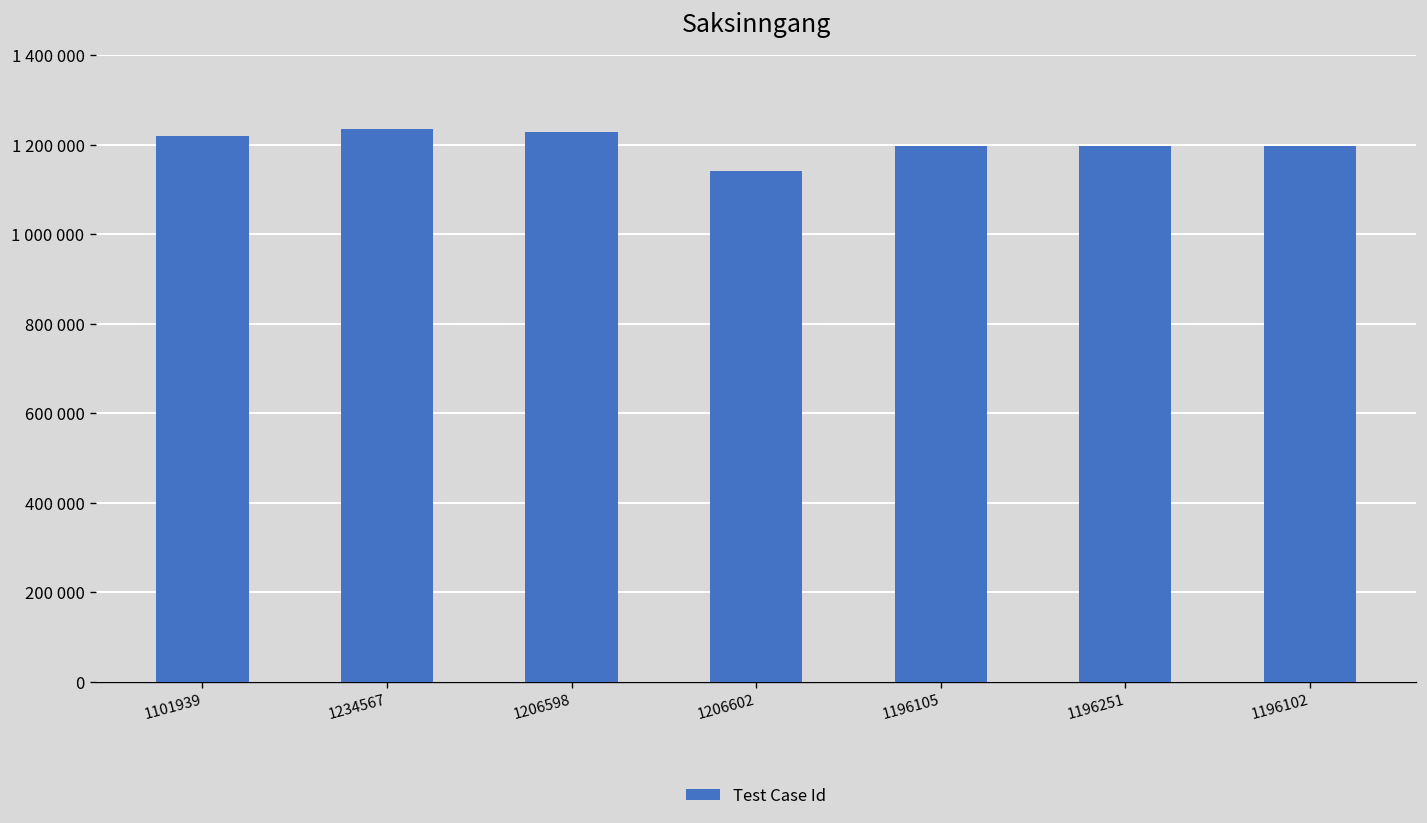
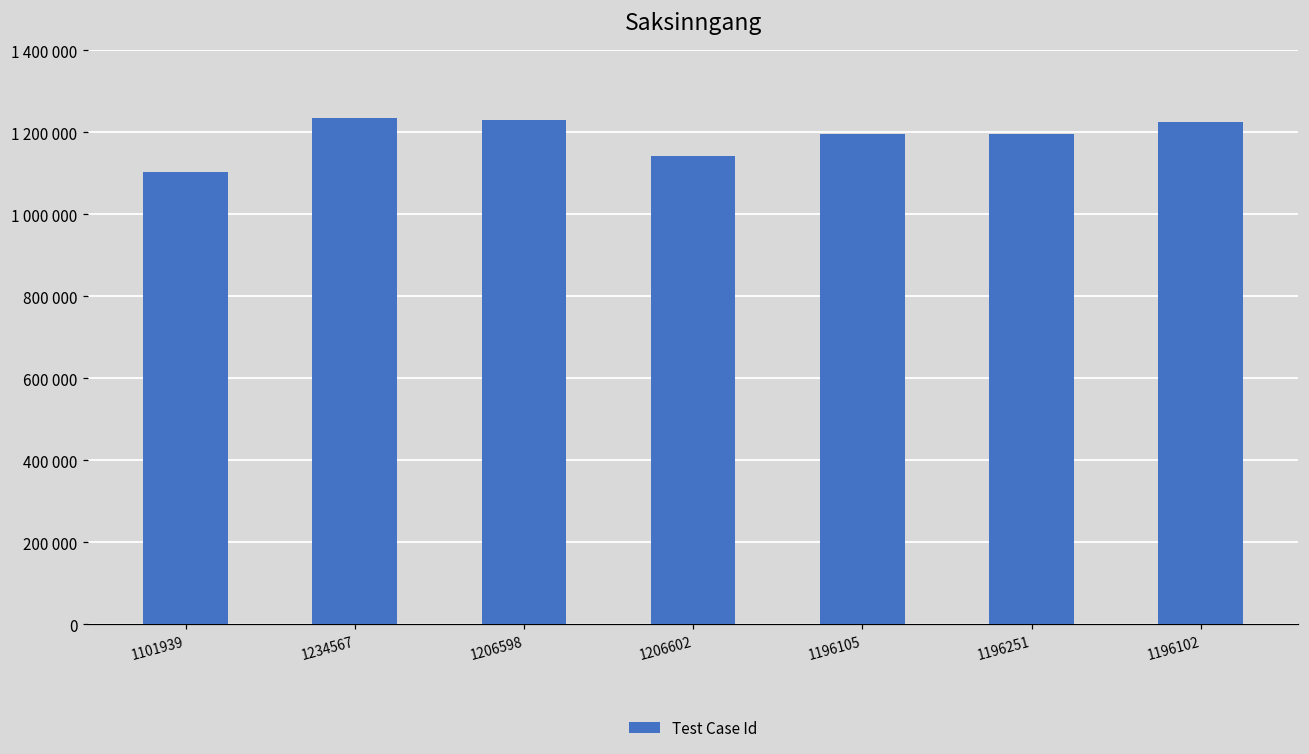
1101939: 1220000 -> 1100000
1196102: 1200000 -> 1230000
